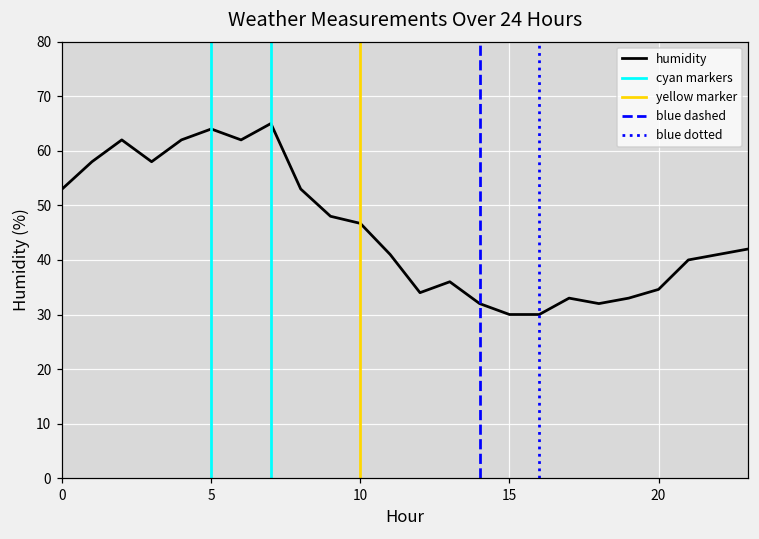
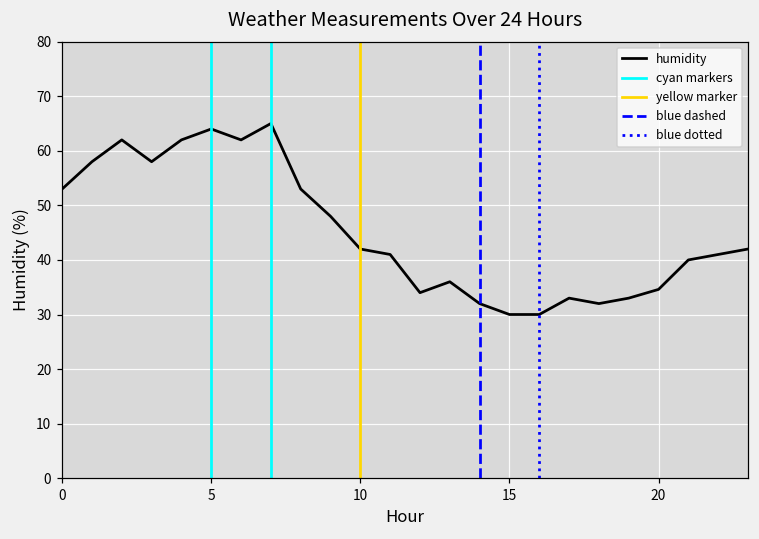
10: 47 -> 42
